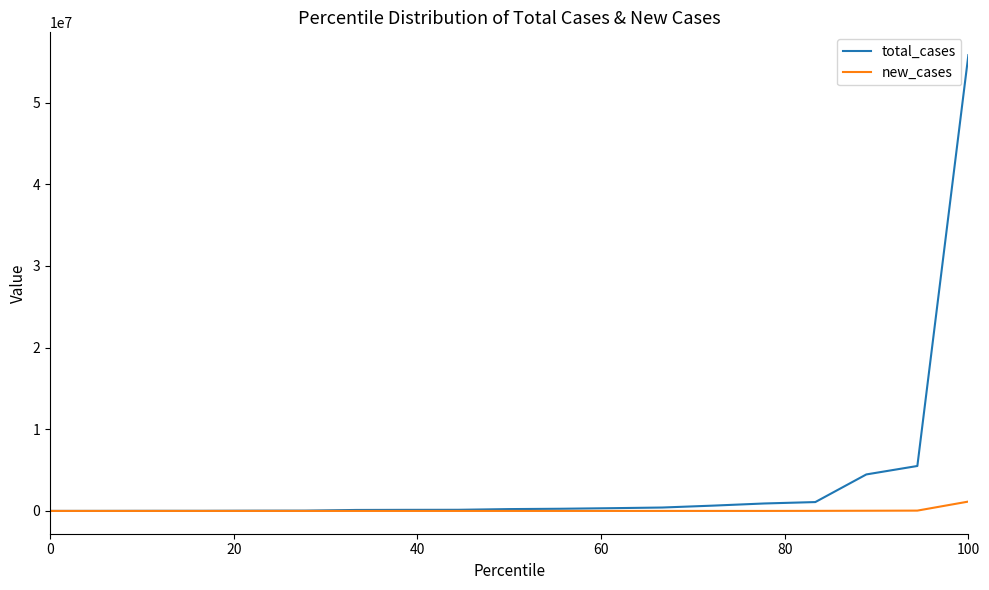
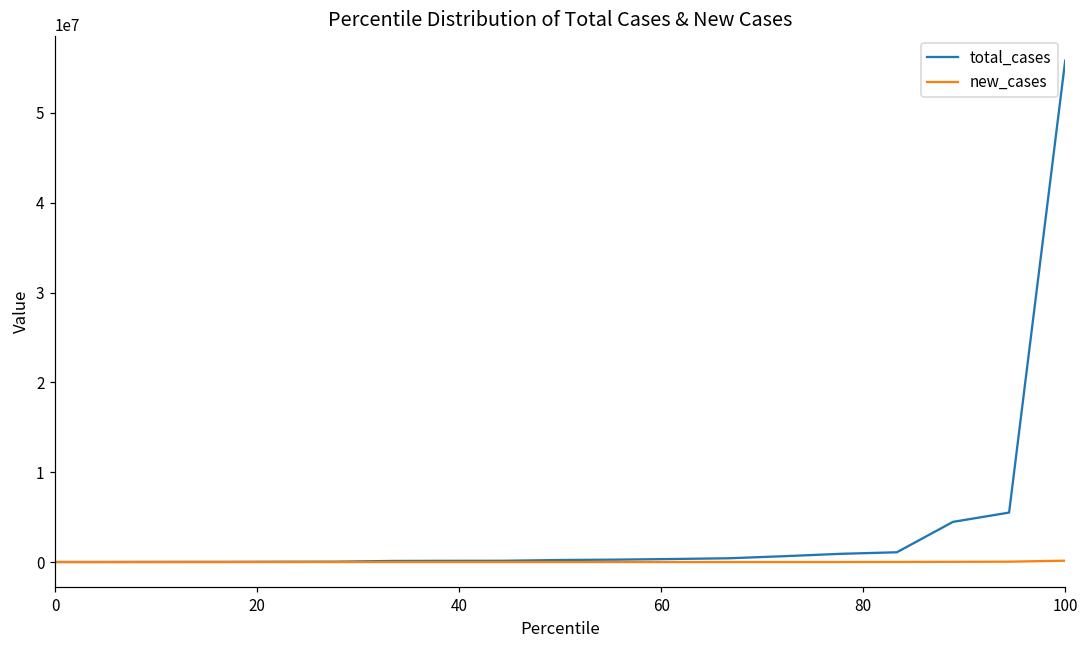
new_cases, 100: 1000000 -> 0
